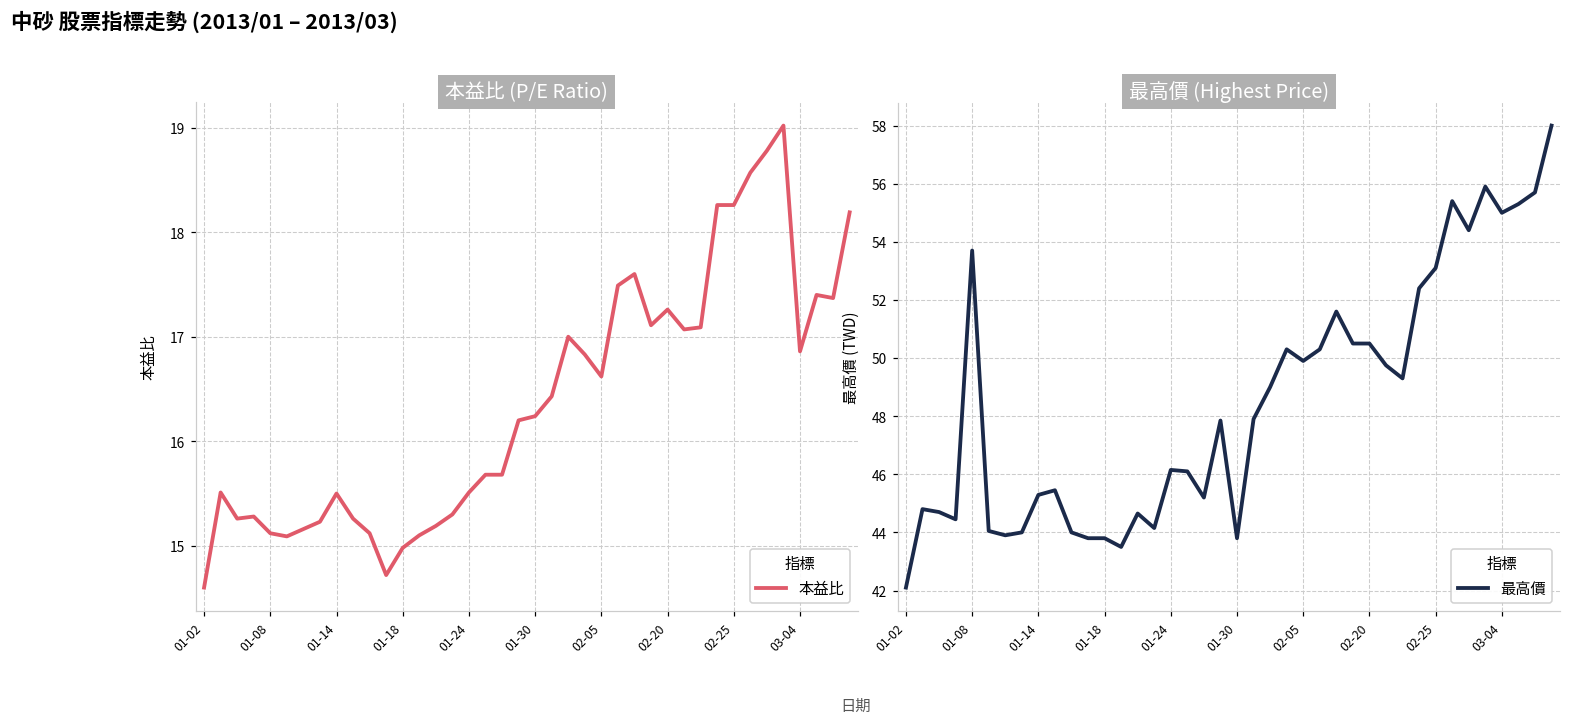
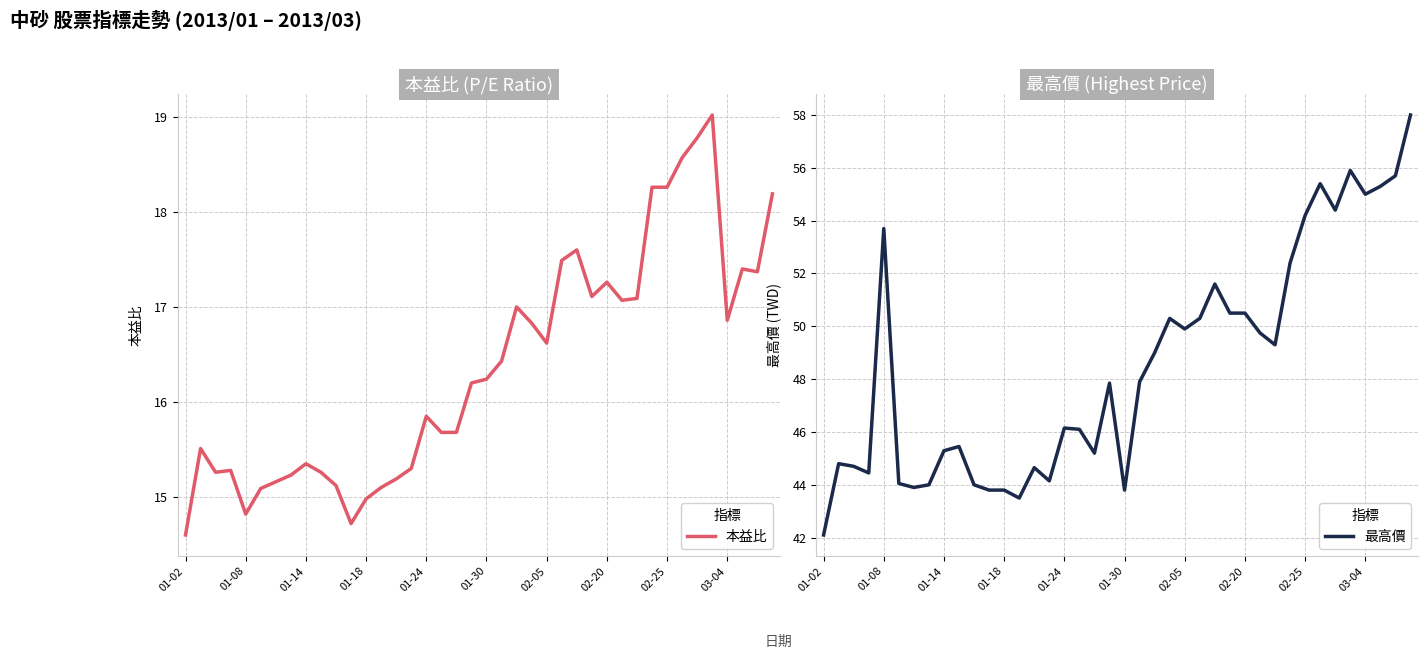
本益比 (P/E Ratio), 01-08: 15.1 -> 14.8
本益比 (P/E Ratio), 01-14: 15.5 -> 15.4
本益比 (P/E Ratio), 01-24: 15.5 -> 15.9
最高價 (Highest Price), 02-25: 53.1 -> 54.2
